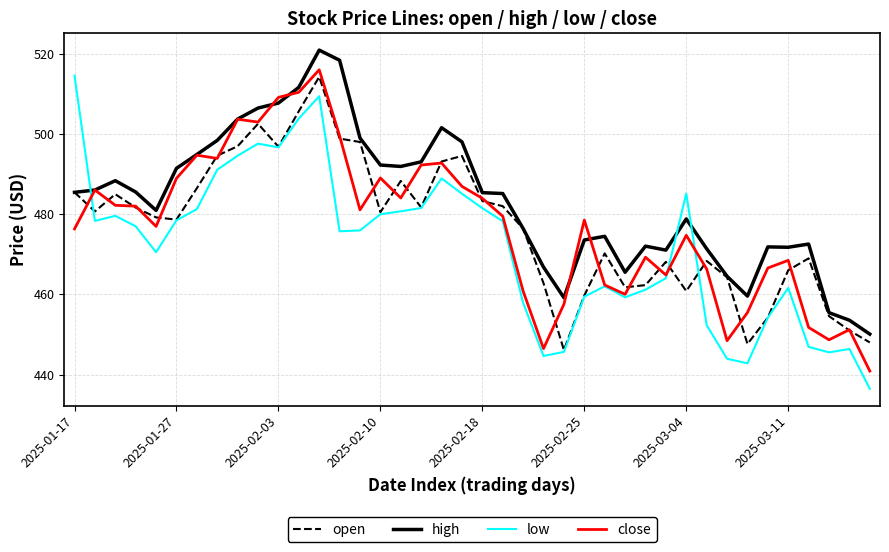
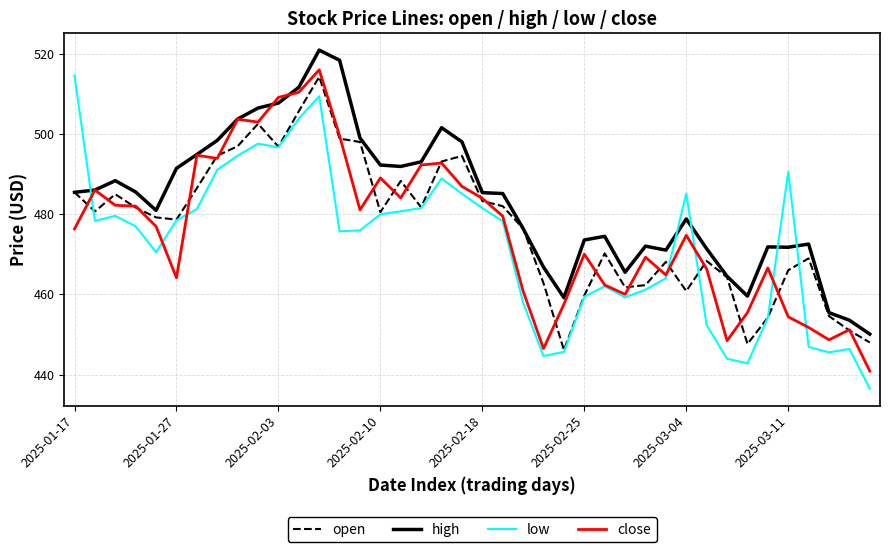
close, 2025-01-27: 489 -> 464
close, 2025-02-25: 479 -> 470
low, 2025-03-11: 462 -> 491
close, 2025-03-11: 468 -> 454
